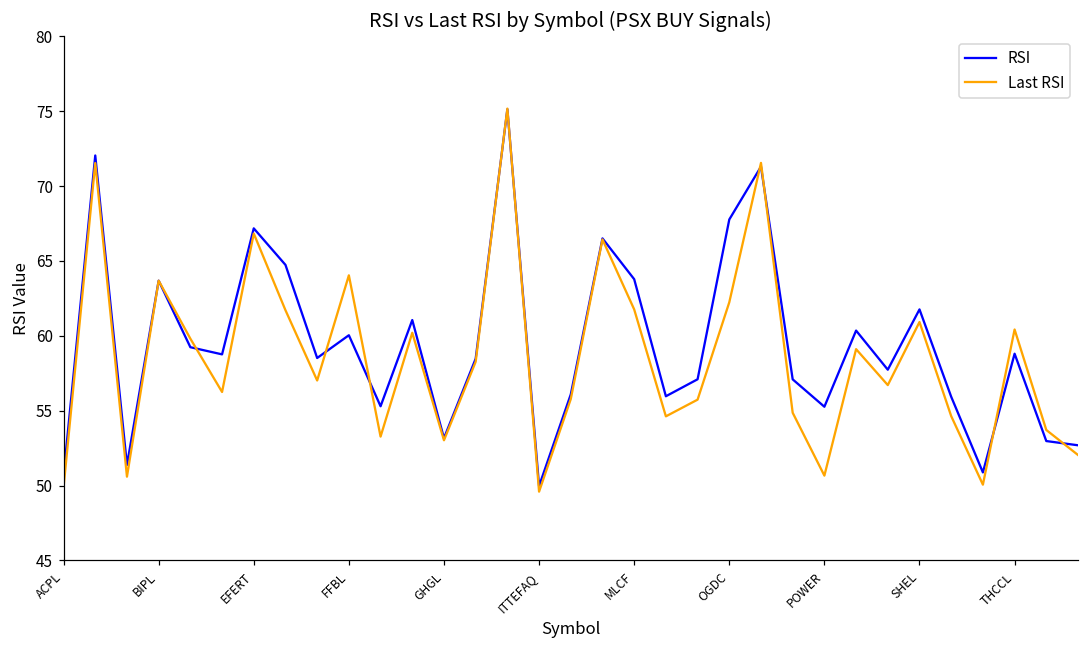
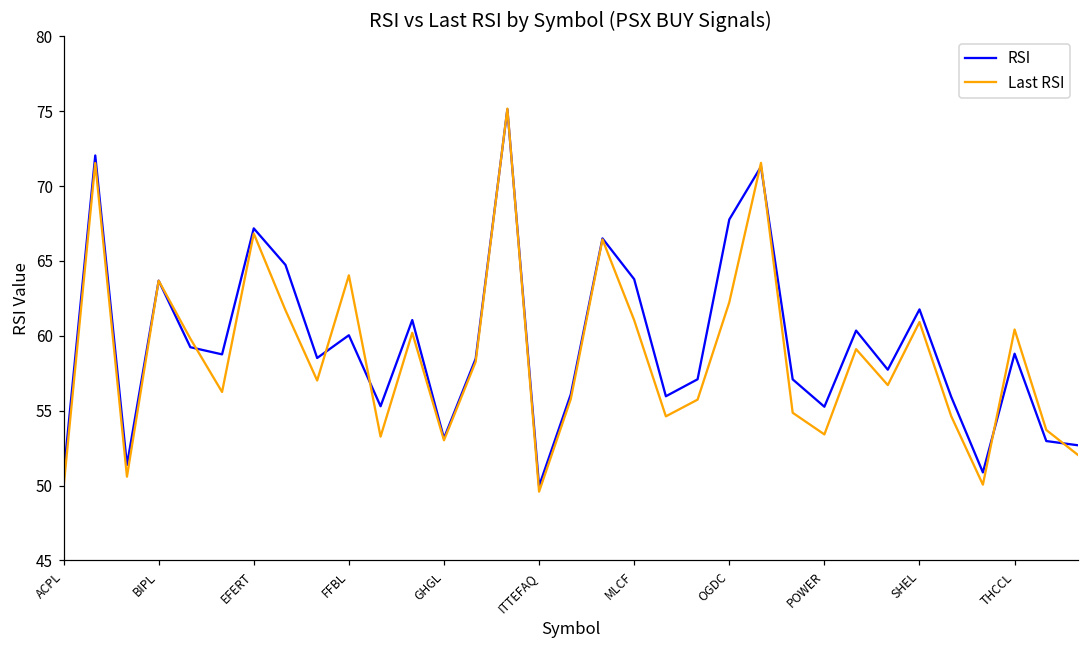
Last RSI, MLCF: 61.8 -> 61.0
Last RSI, POWER: 50.7 -> 53.4
